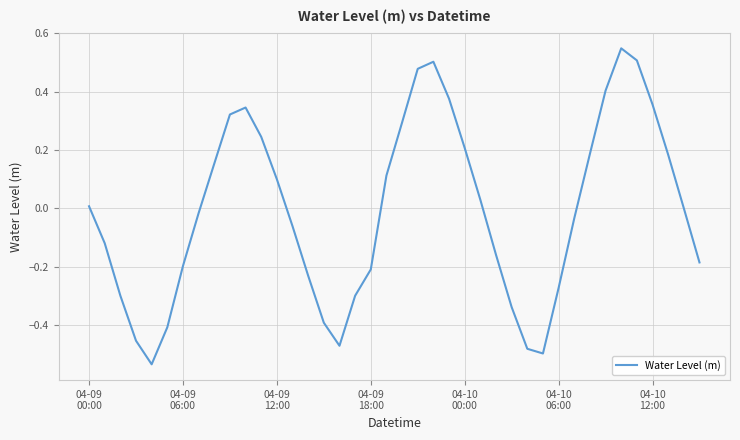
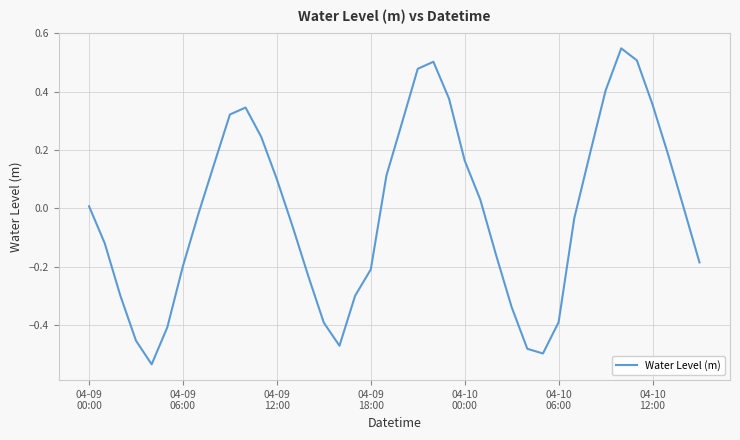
04-10 00:00: 0.21 -> 0.16
04-10 06:00: -0.27 -> -0.39
